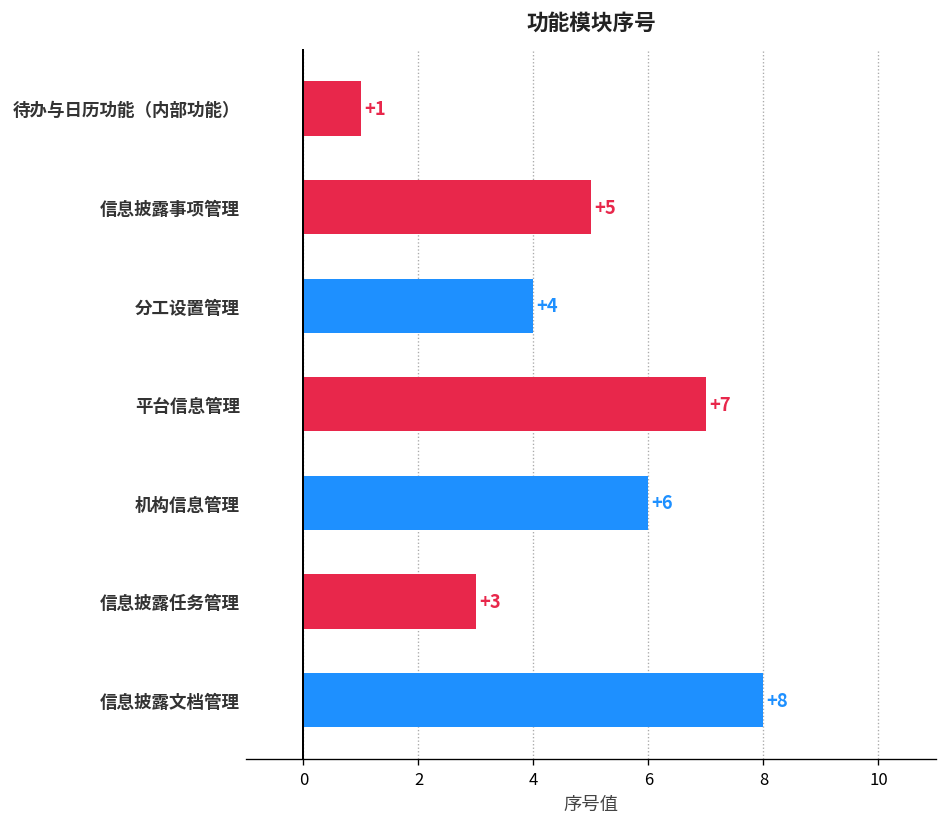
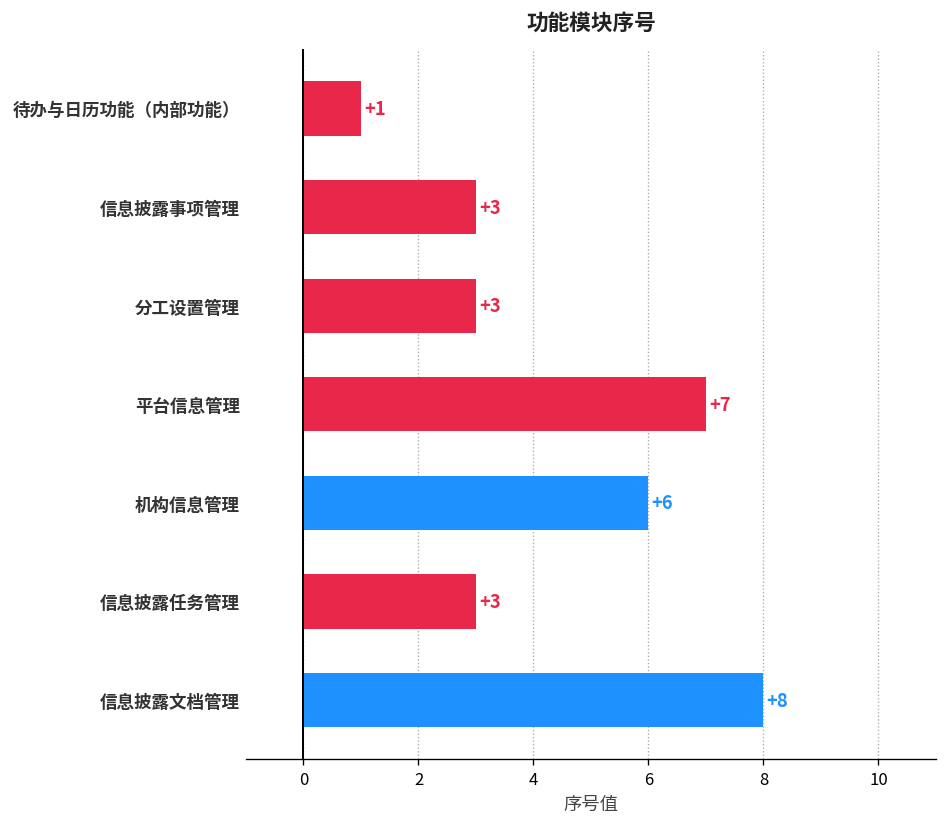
信息披露事项管理: +5 -> +3
分工设置管理: +4 -> +3
